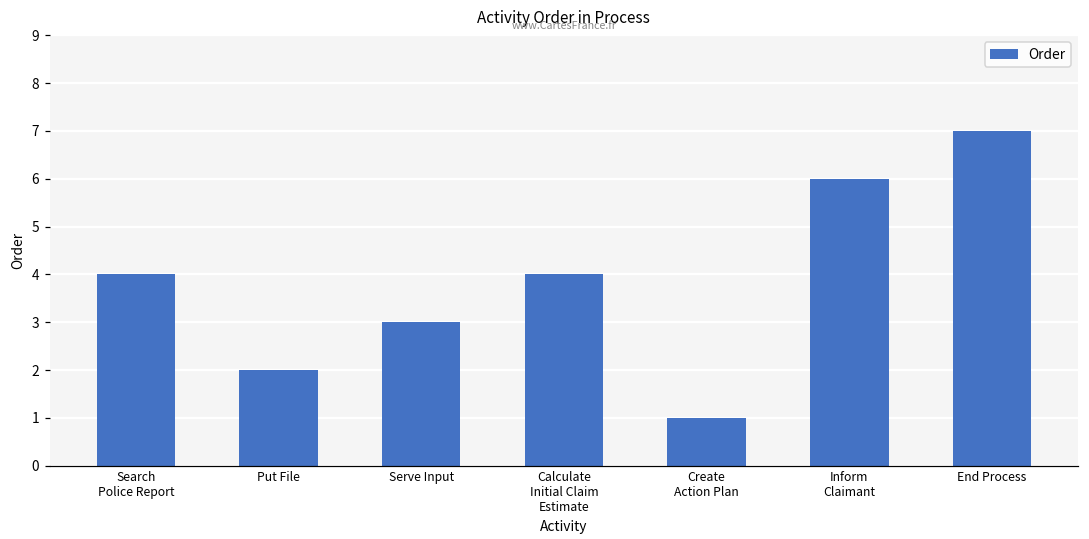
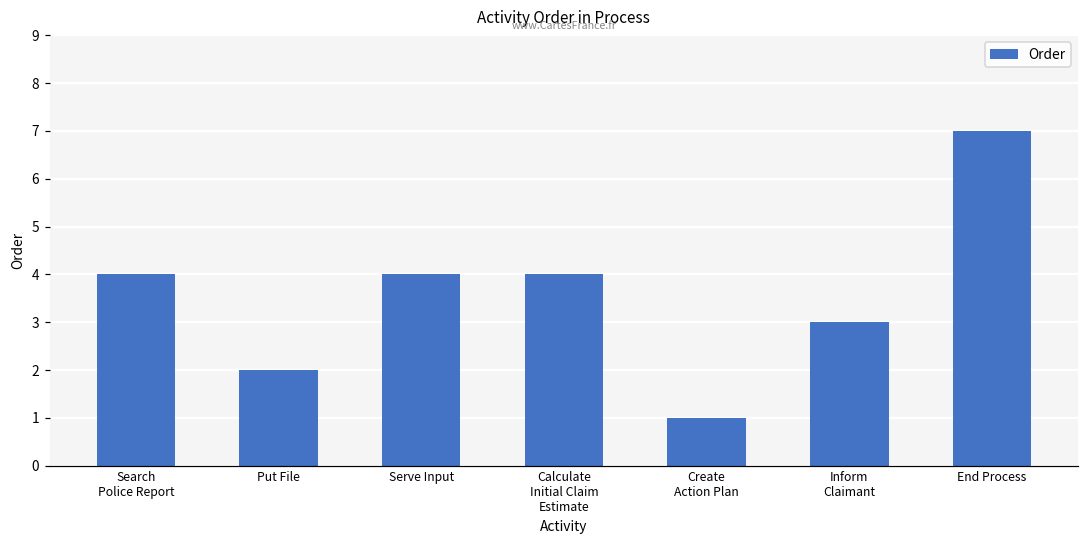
Serve Input: 3 -> 4
Inform Claimant: 6 -> 3
